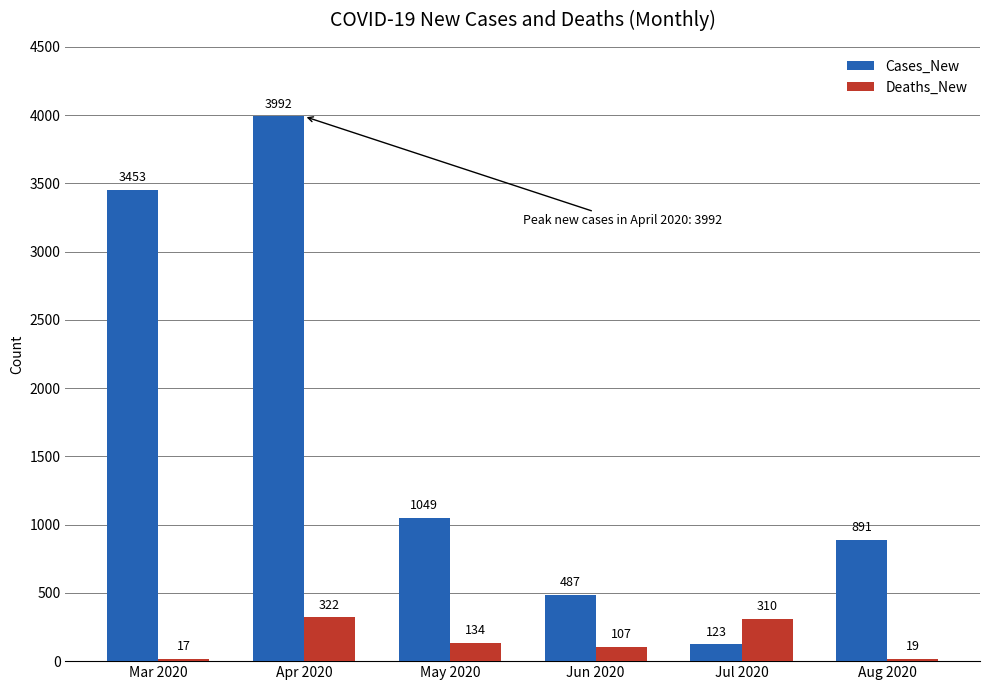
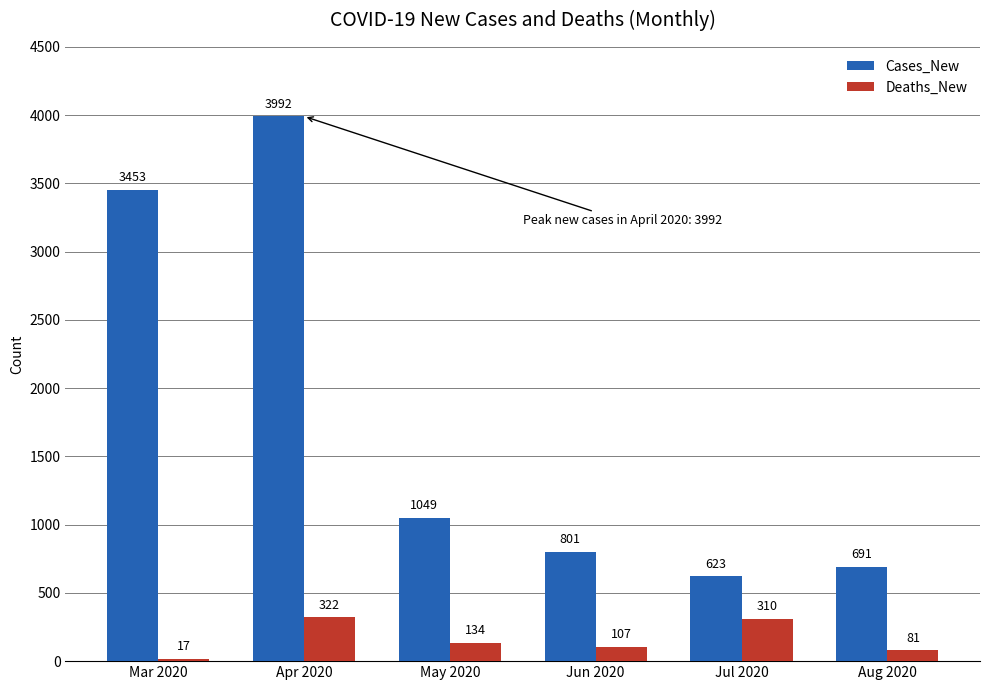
Cases_New, Jun 2020: 487 -> 801
Cases_New, Jul 2020: 123 -> 623
Cases_New, Aug 2020: 891 -> 691
Deaths_New, Aug 2020: 19 -> 81
